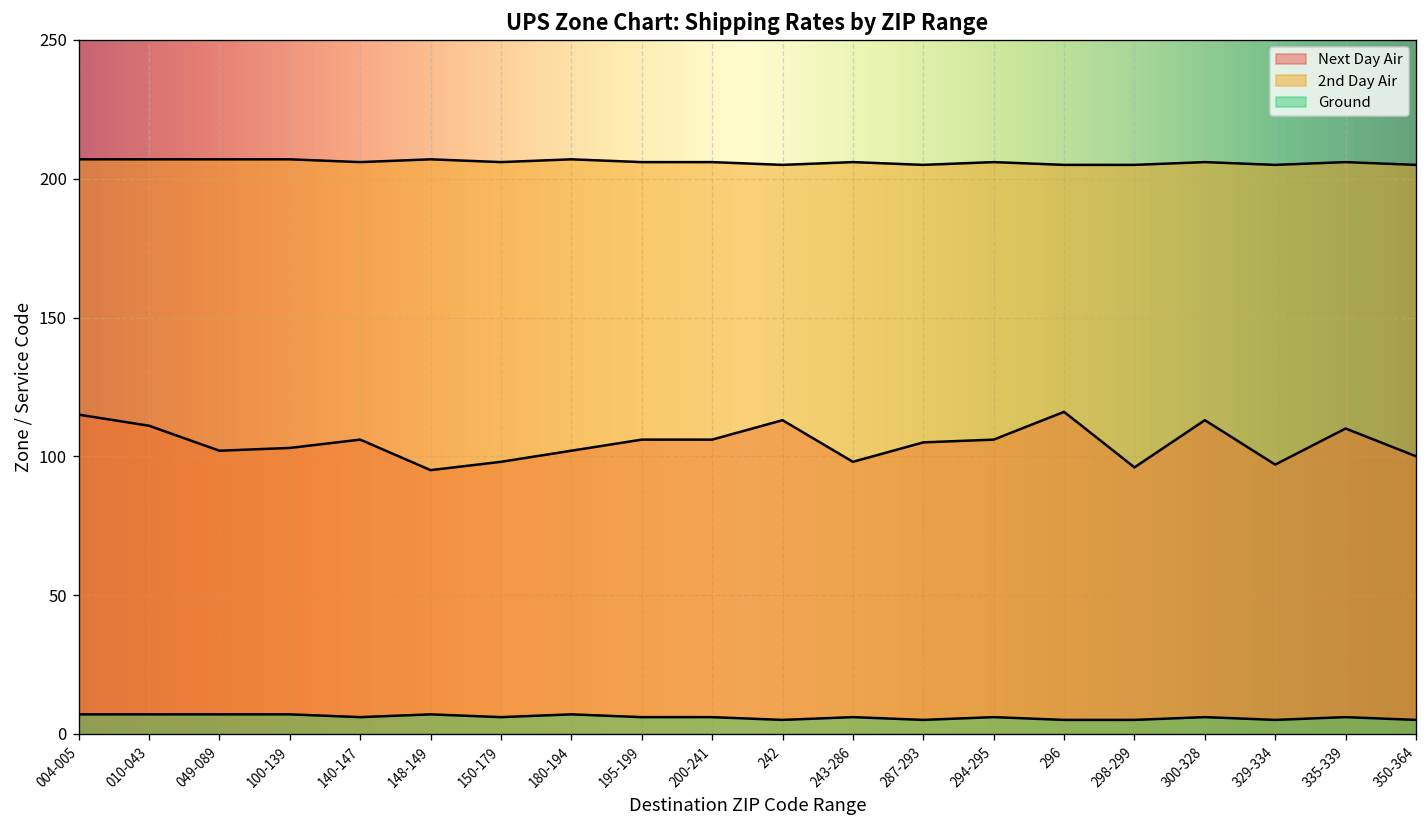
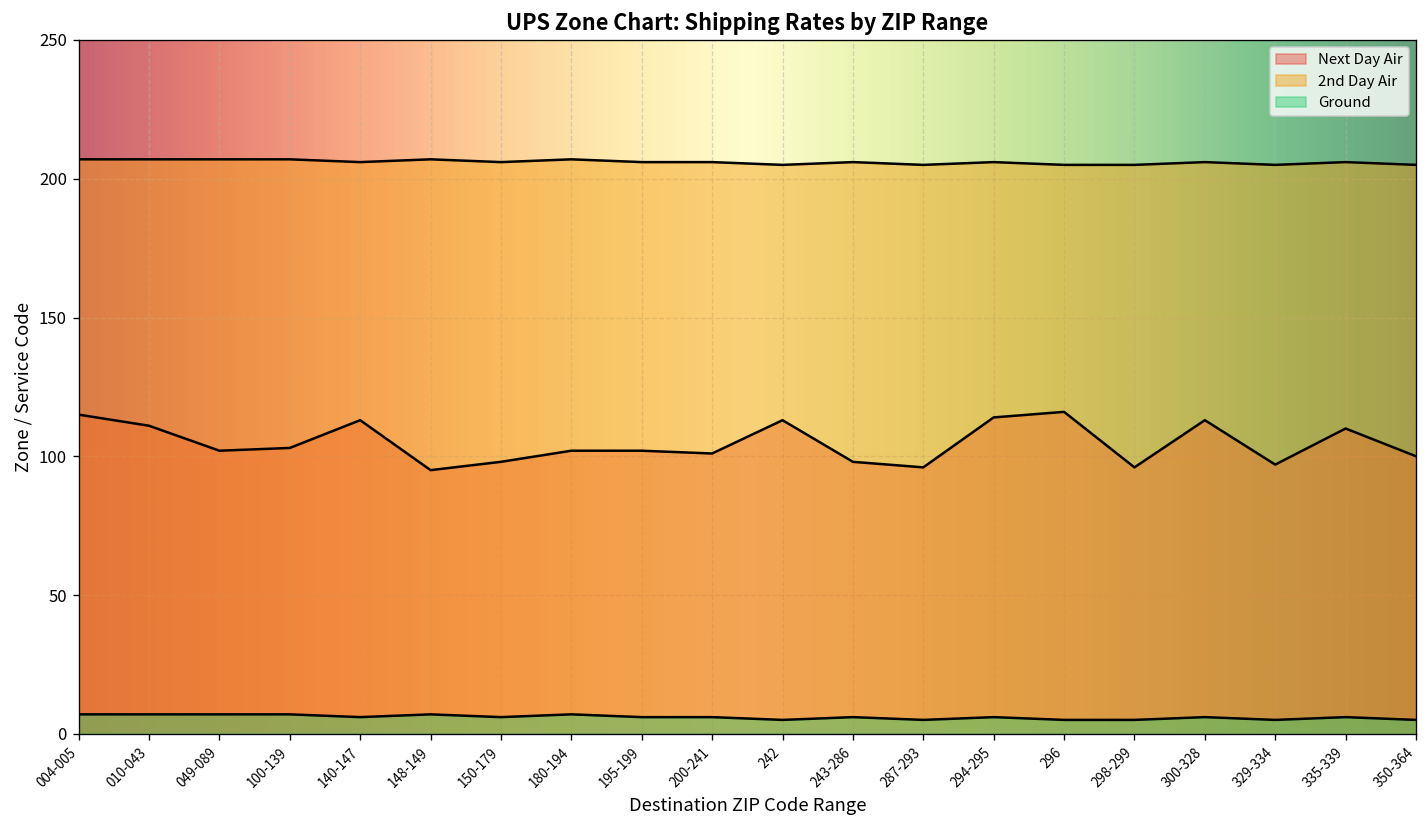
Next Day Air, 140-147: 106 -> 113
Next Day Air, 195-199: 106 -> 102
Next Day Air, 200-241: 106 -> 101
Next Day Air, 287-293: 105 -> 96
Next Day Air, 294-295: 106 -> 114
